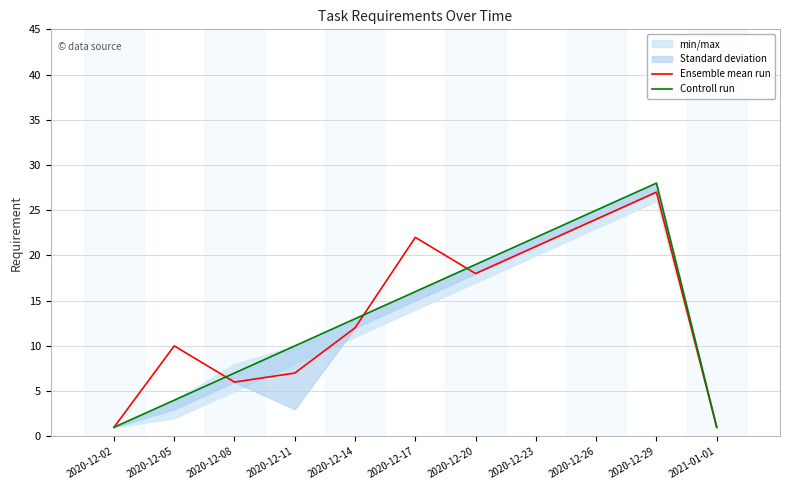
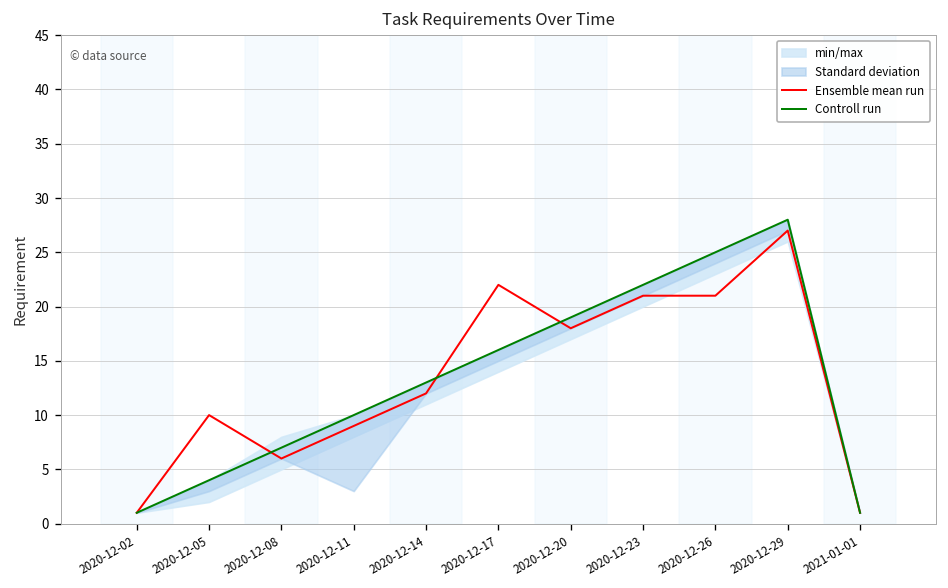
Ensemble mean run, 2020-12-11: 7 -> 9
Ensemble mean run, 2020-12-26: 24 -> 21
